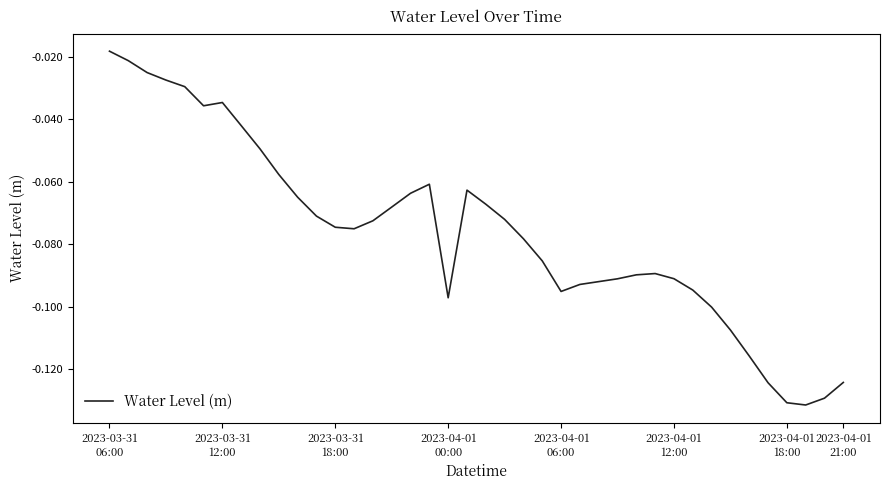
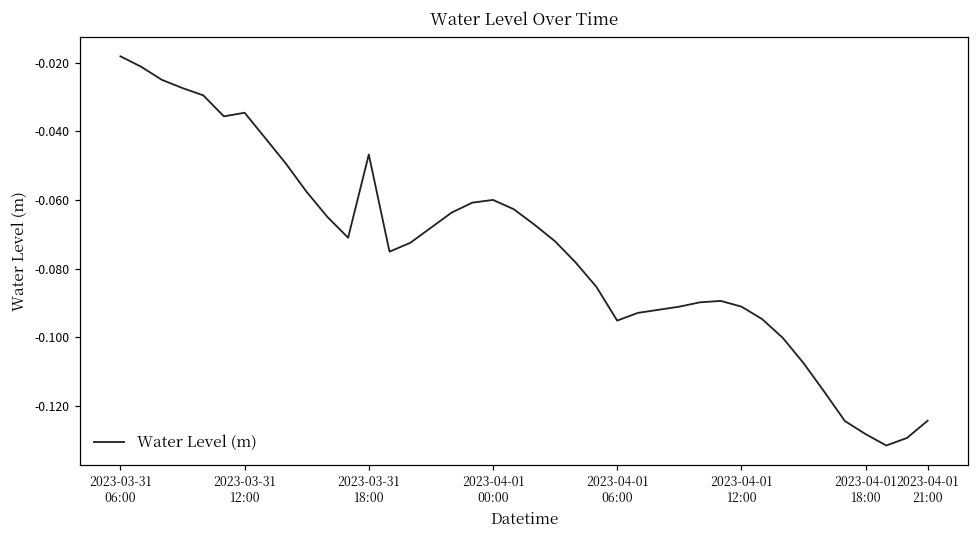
2023-03-31 18:00: -0.075 -> -0.047
2023-04-01 00:00: -0.097 -> -0.060
2023-04-01 18:00: -0.131 -> -0.128
